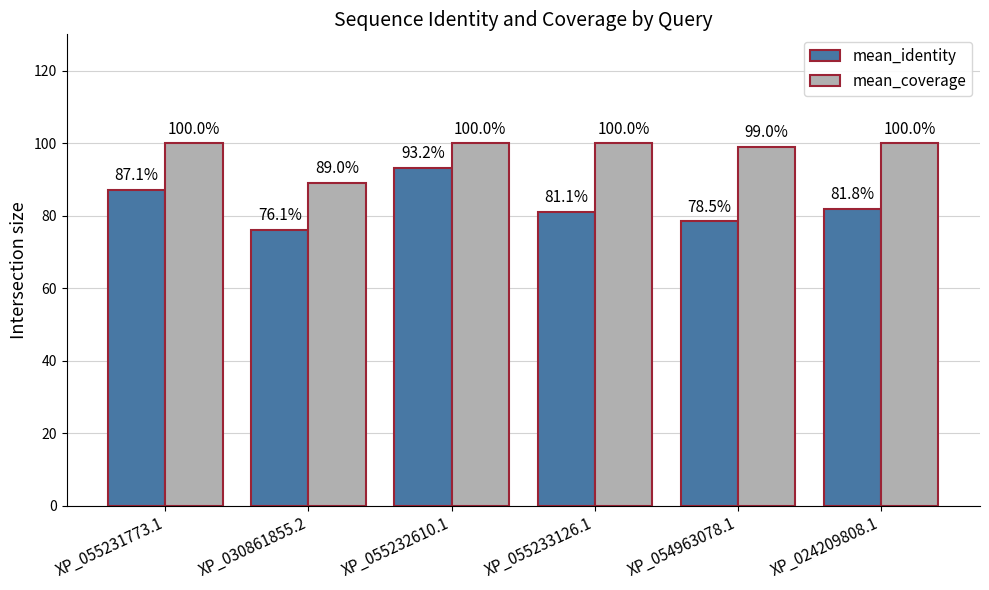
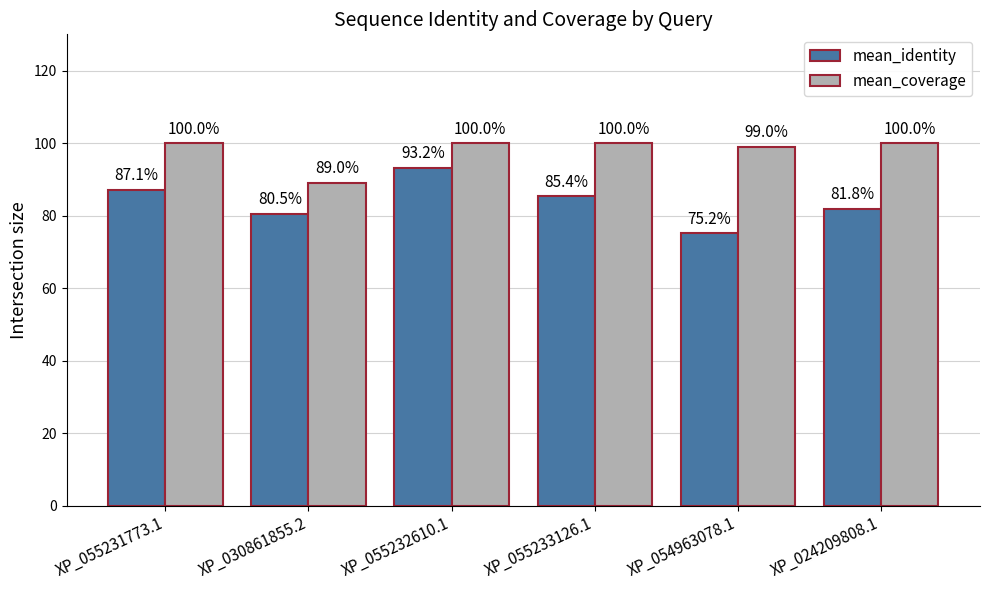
mean_identity, XP_030861855.2: 76.1% -> 80.5%
mean_identity, XP_055233126.1: 81.1% -> 85.4%
mean_identity, XP_054963078.1: 78.5% -> 75.2%
